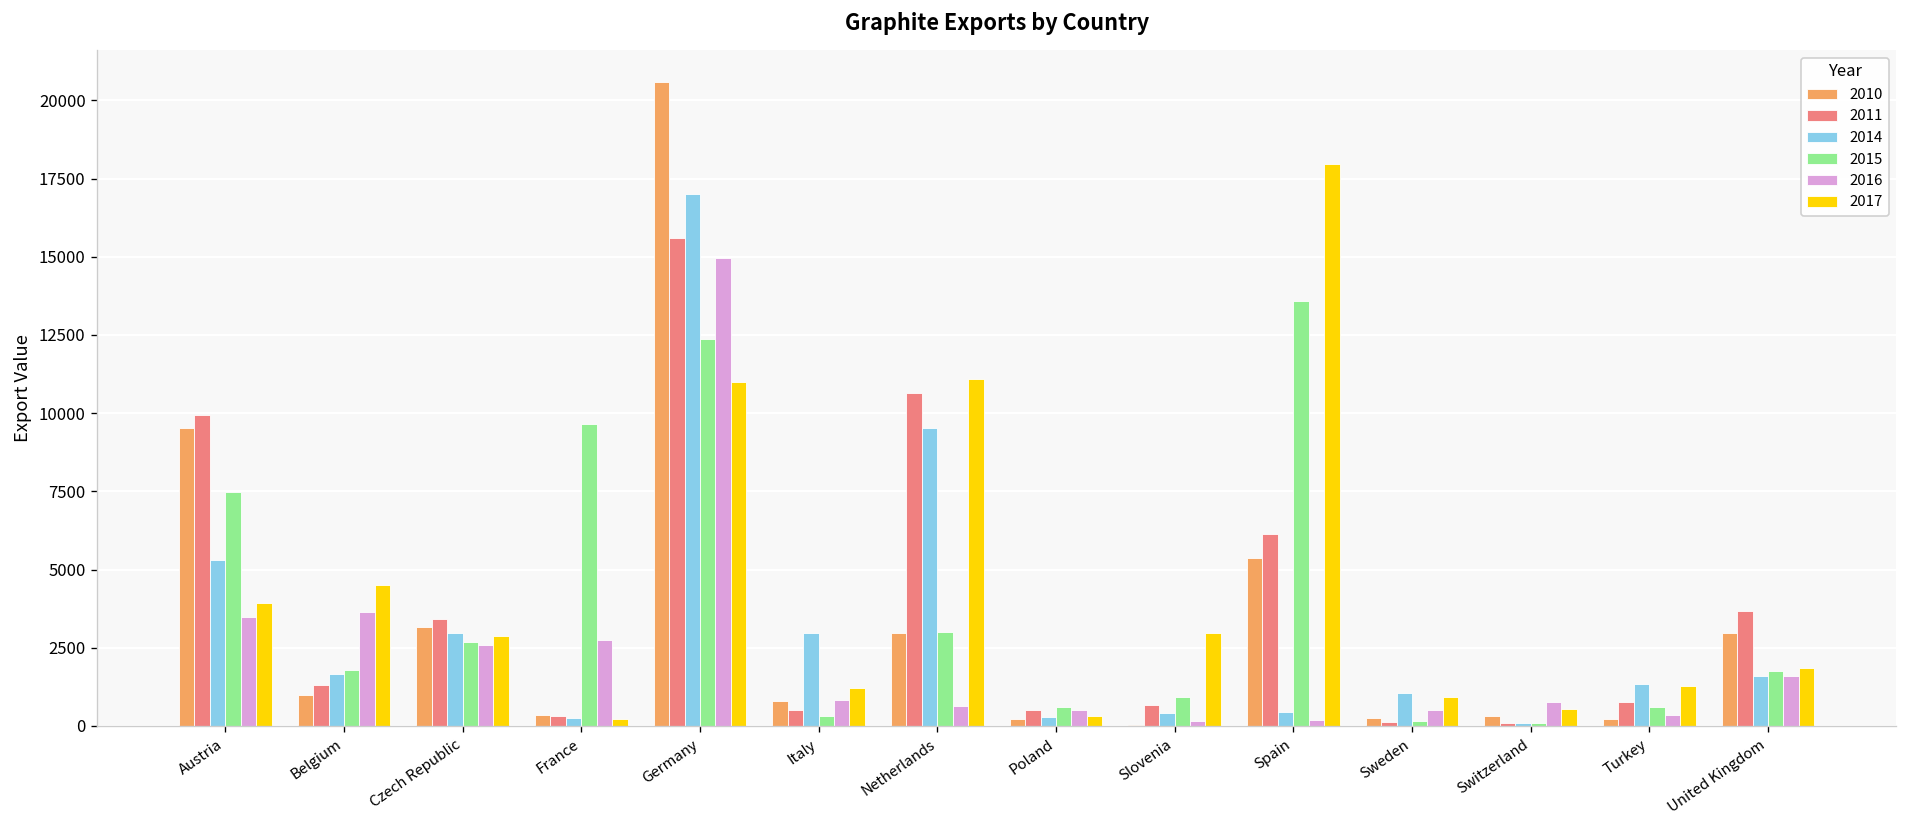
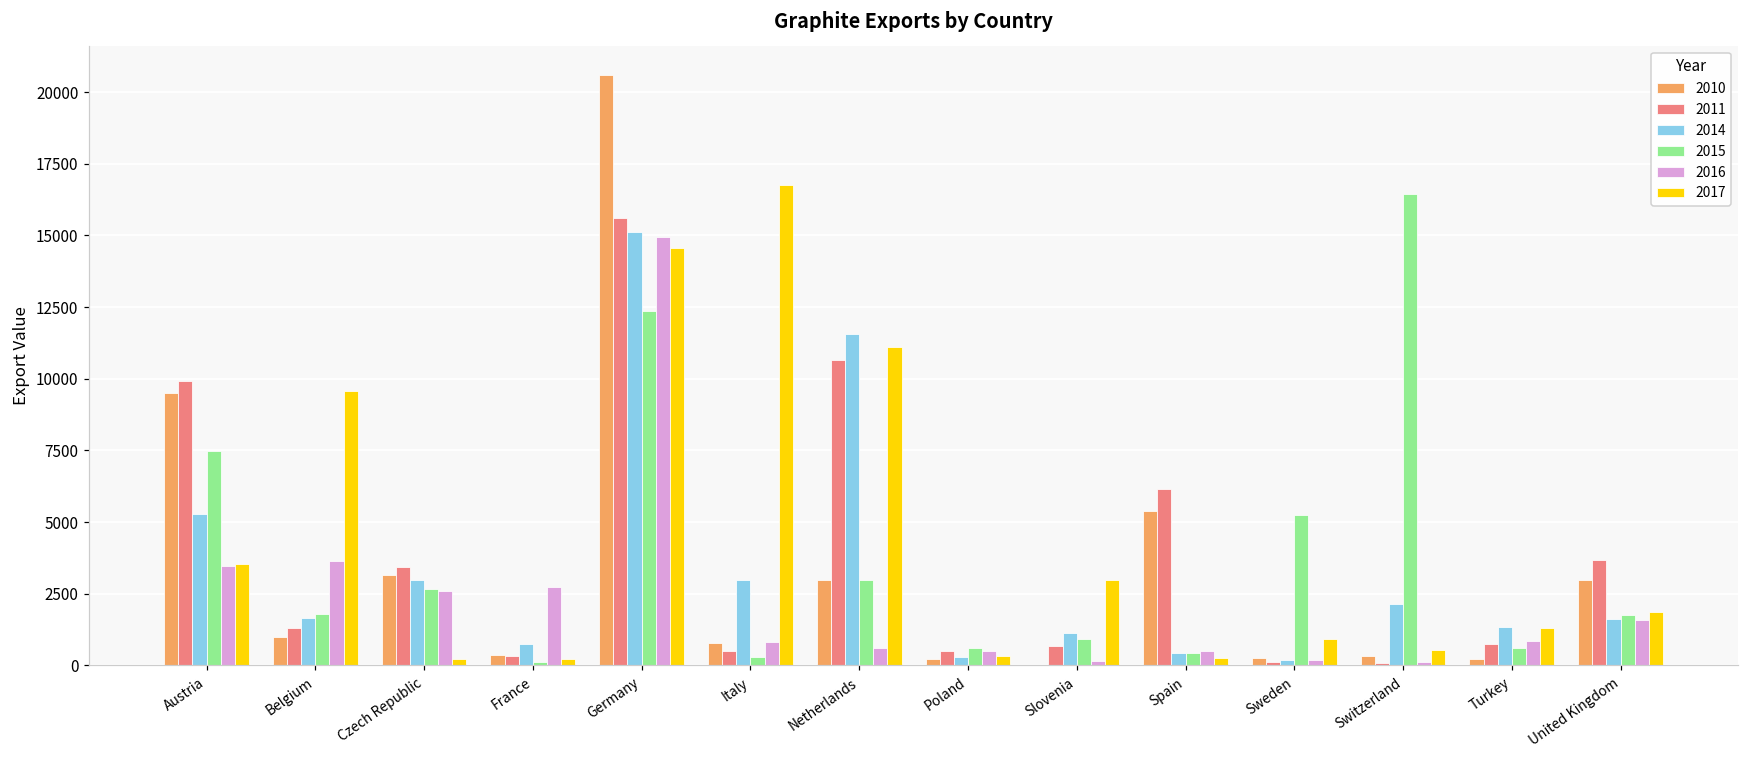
2017, Austria: 3900 -> 3500
2017, Belgium: 4500 -> 9600
2017, Czech Republic: 2900 -> 200
2014, France: 300 -> 700
2015, France: 9700 -> 100
2014, Germany: 17000 -> 15100
2017, Germany: 11000 -> 14600
2017, Italy: 1200 -> 16800
2014, Netherlands: 9500 -> 11600
2014, Slovenia: 400 -> 1100
2015, Spain: 13600 -> 400
2016, Spain: 200 -> 500
2017, Spain: 18000 -> 200
2014, Sweden: 1100 -> 200
2015, Sweden: 200 -> 5200
2016, Sweden: 500 -> 200
2014, Switzerland: 100 -> 2200
2015, Switzerland: 100 -> 16400
2016, Switzerland: 800 -> 100
2016, Turkey: 300 -> 900
